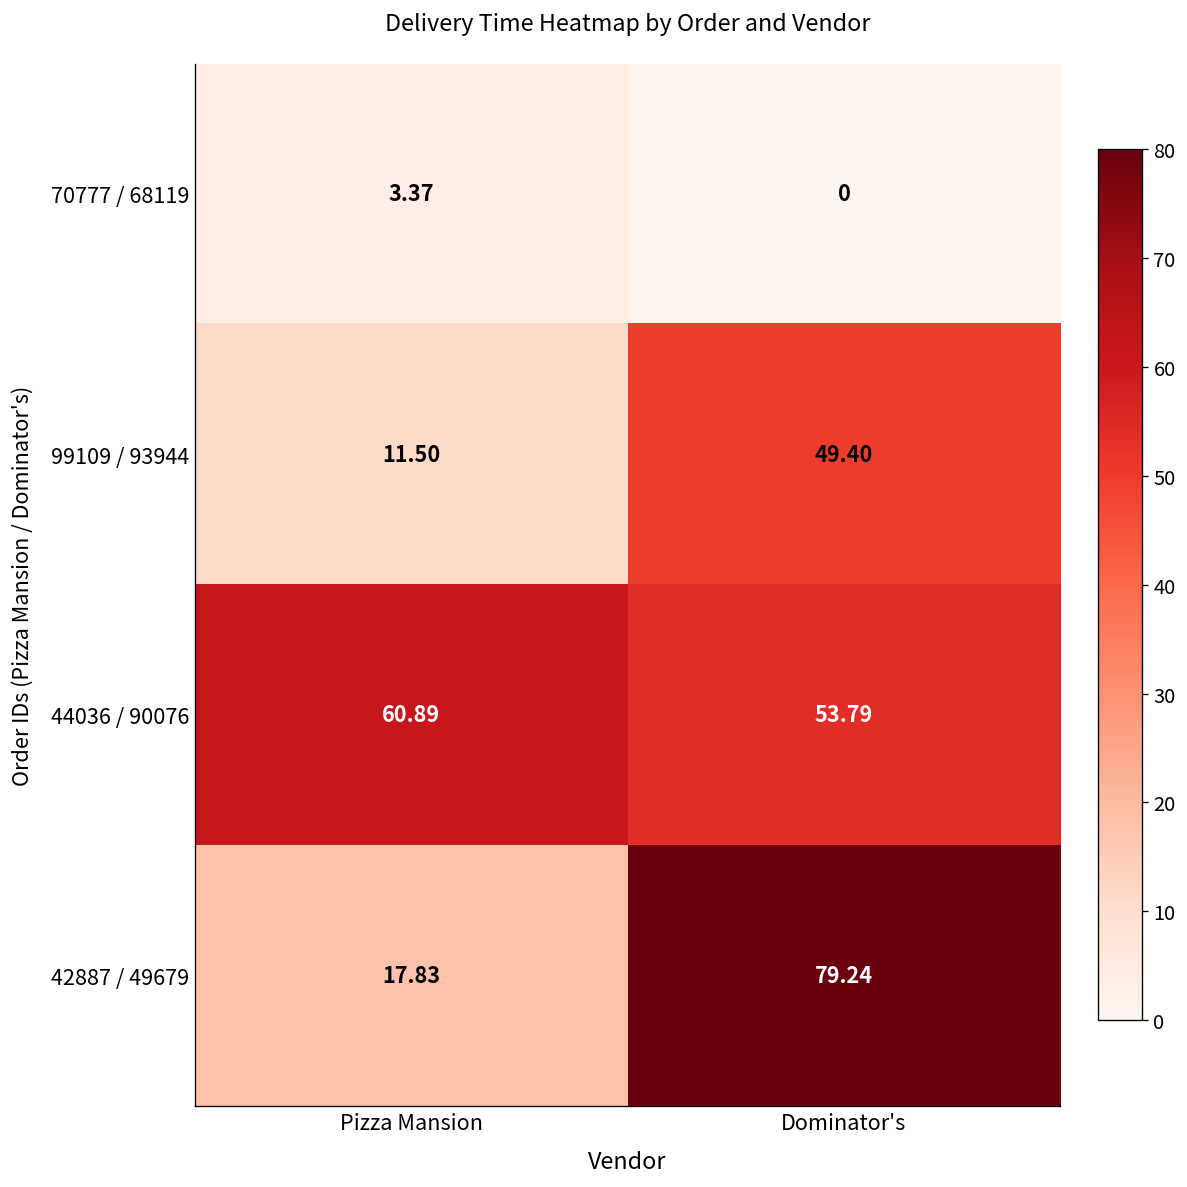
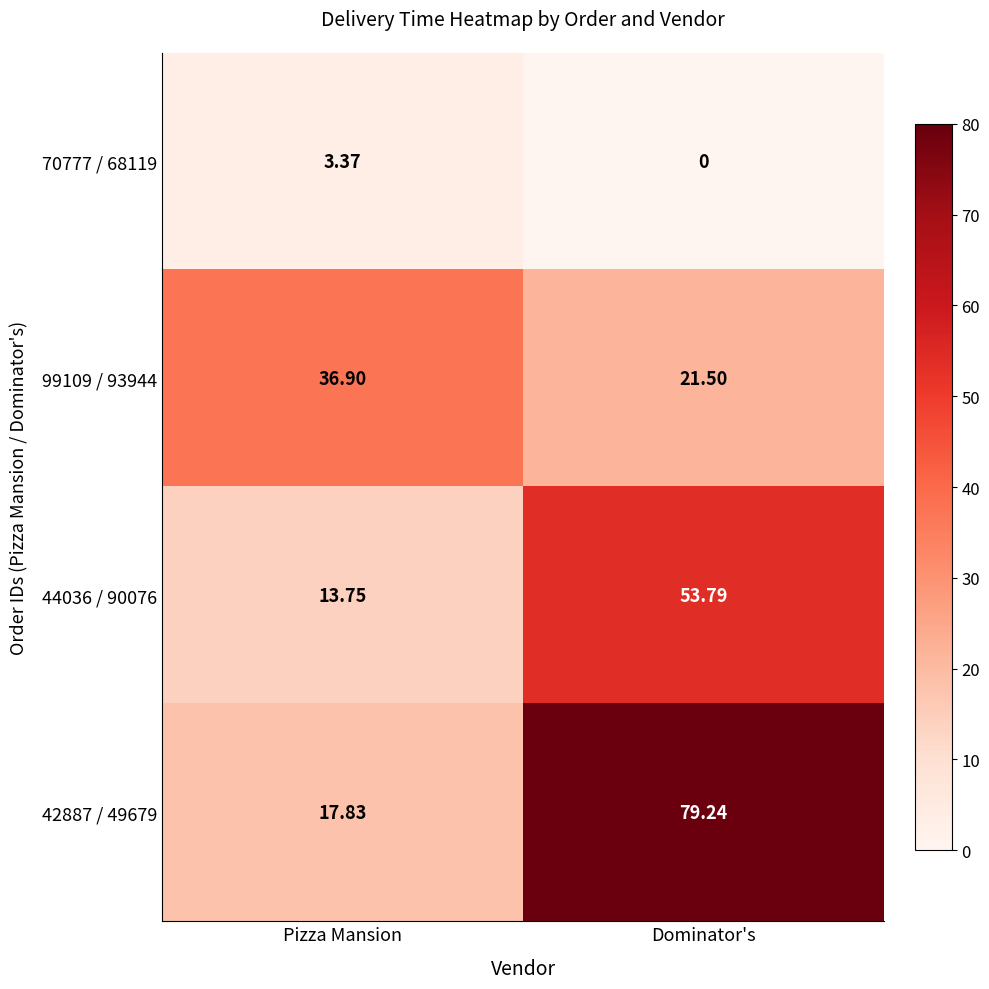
99109 / 93944, Pizza Mansion: 11.50 -> 36.90
99109 / 93944, Dominator's: 49.40 -> 21.50
44036 / 90076, Pizza Mansion: 60.89 -> 13.75
